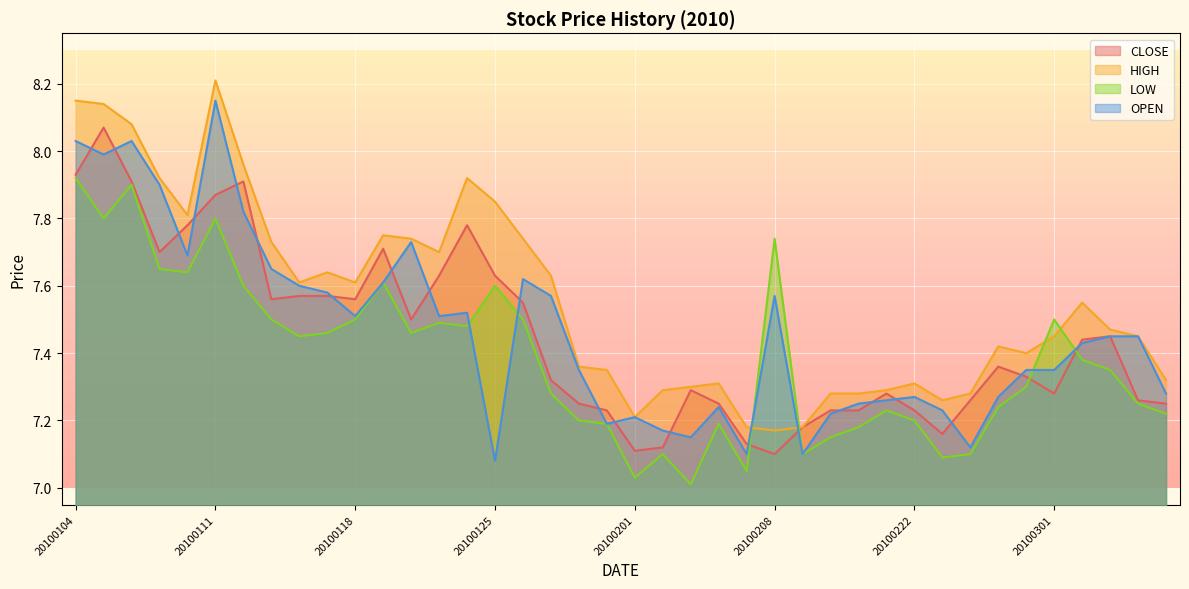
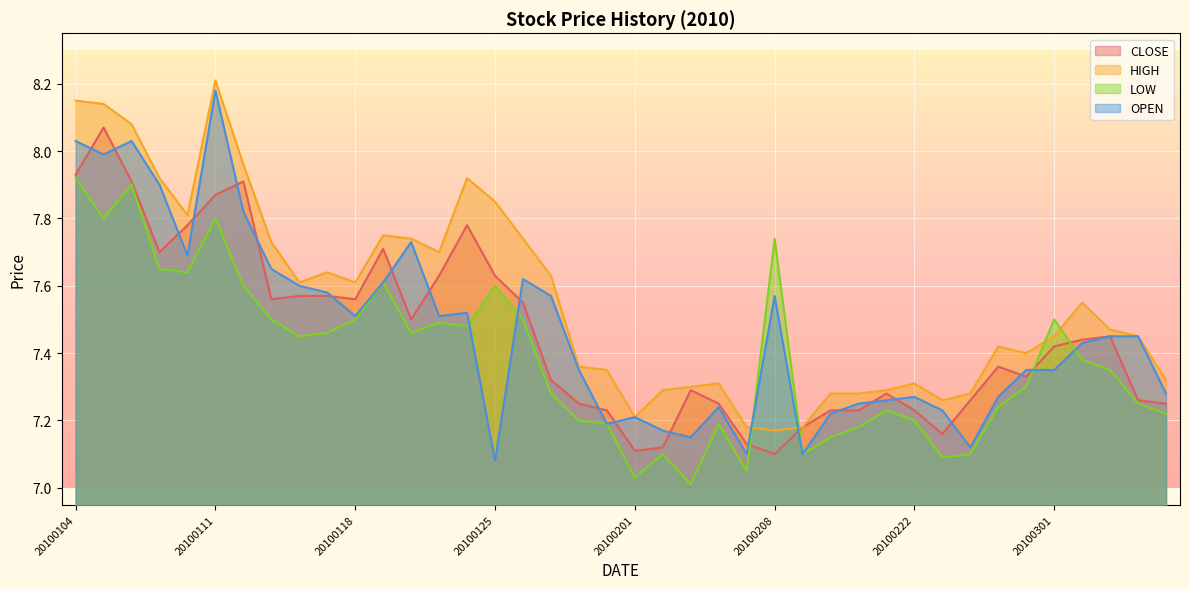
OPEN, 20100111: 8.15 -> 8.18
CLOSE, 20100301: 7.28 -> 7.42
